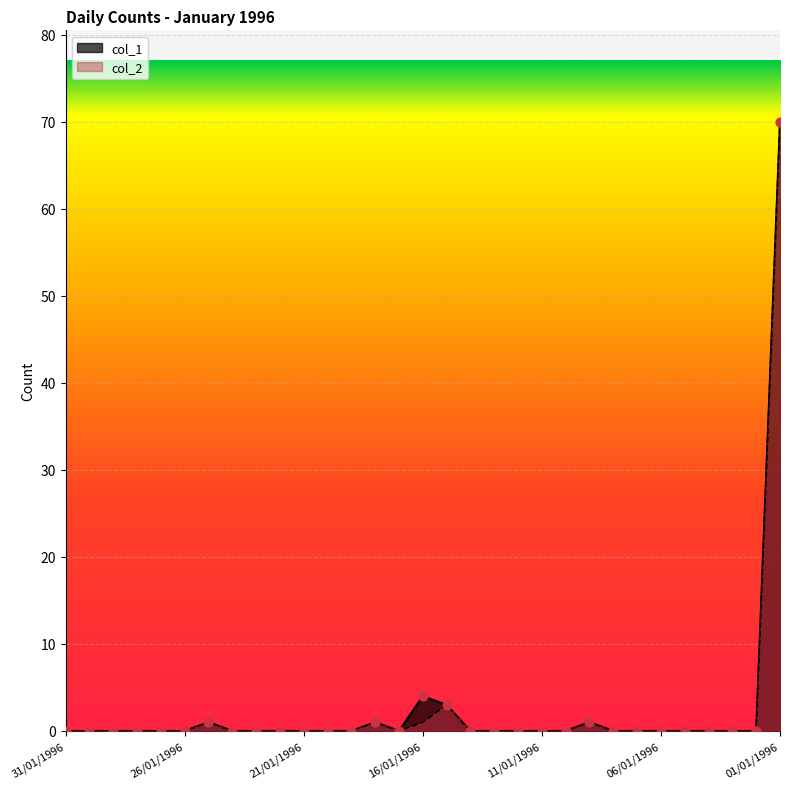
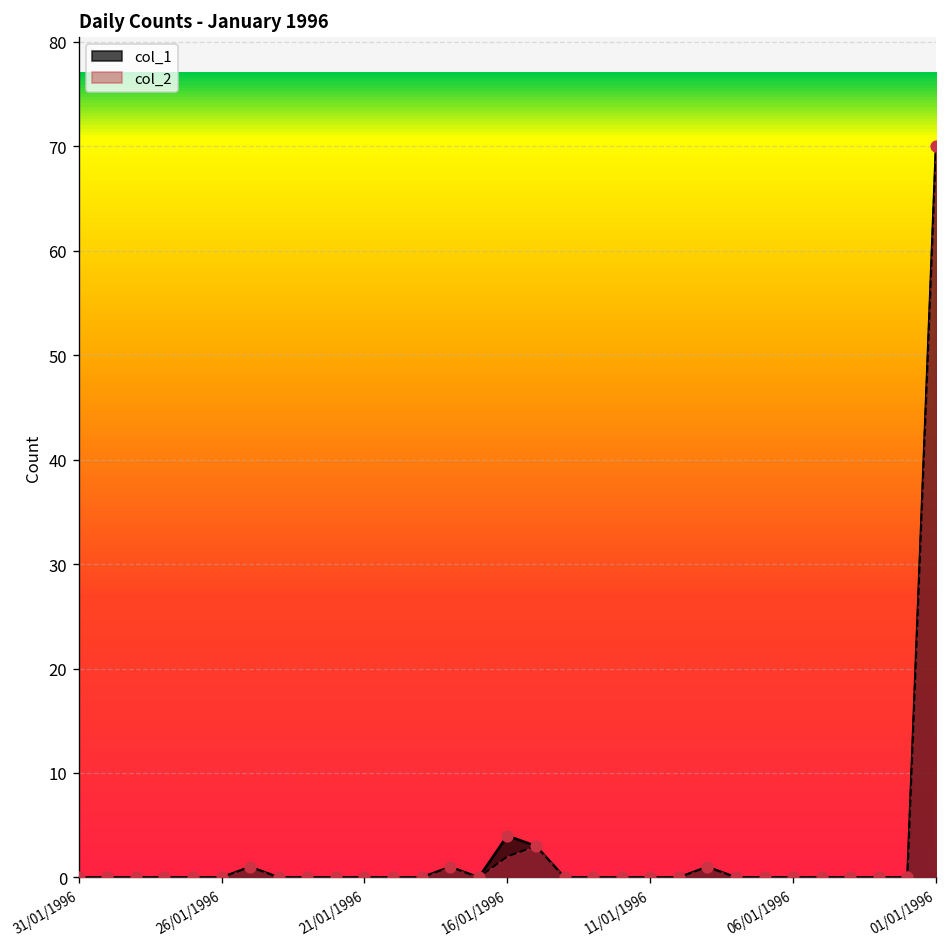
col_2, 16/01/1996: 1 -> 2
